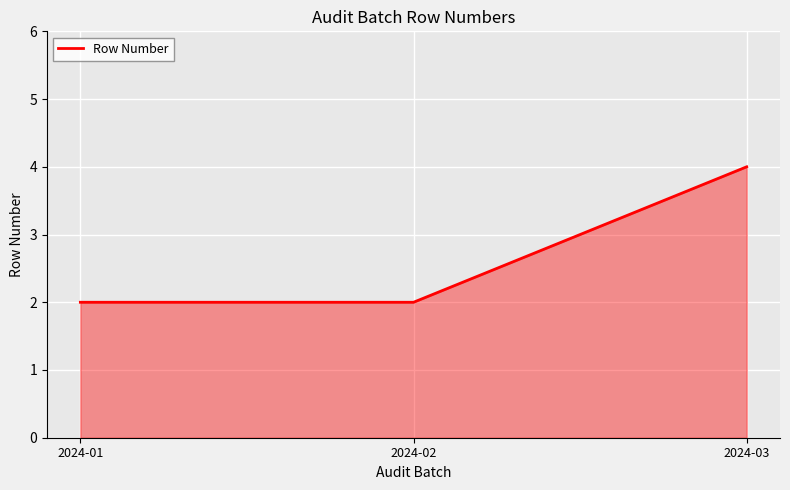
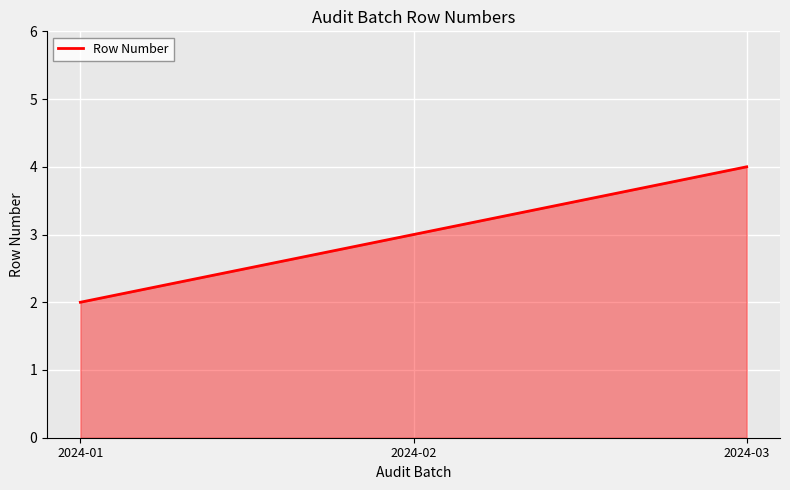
2024-02: 2 -> 3
